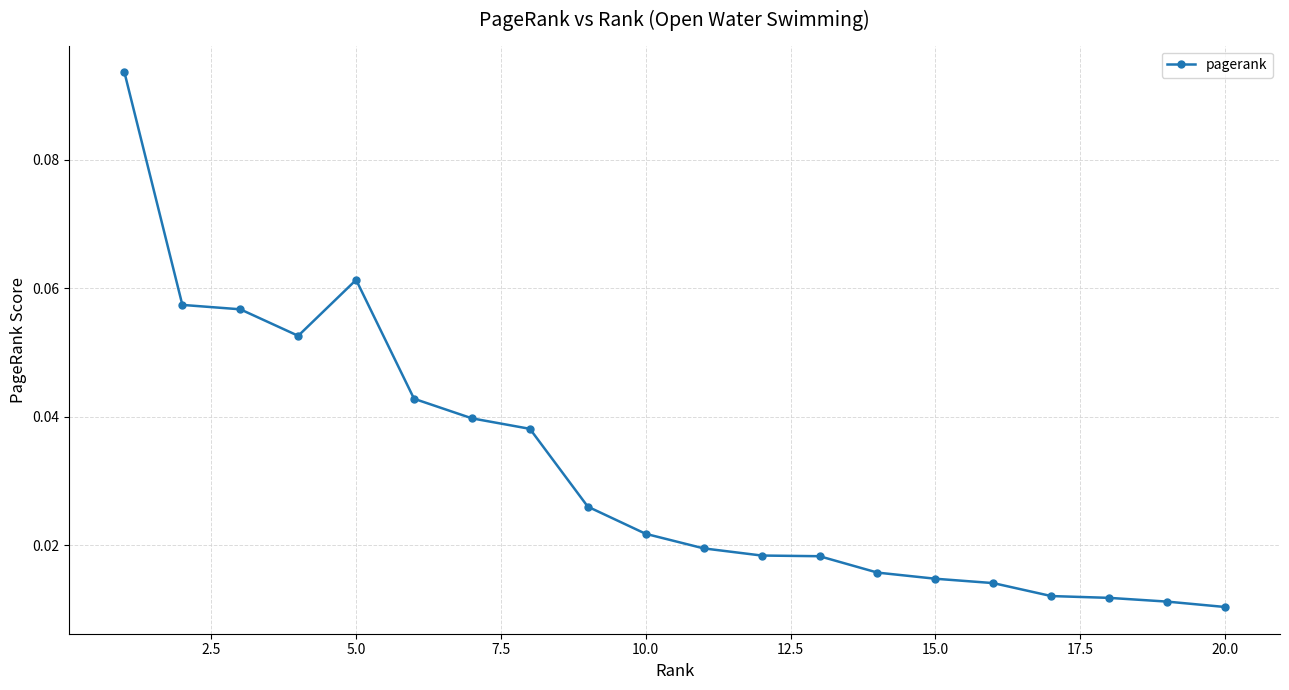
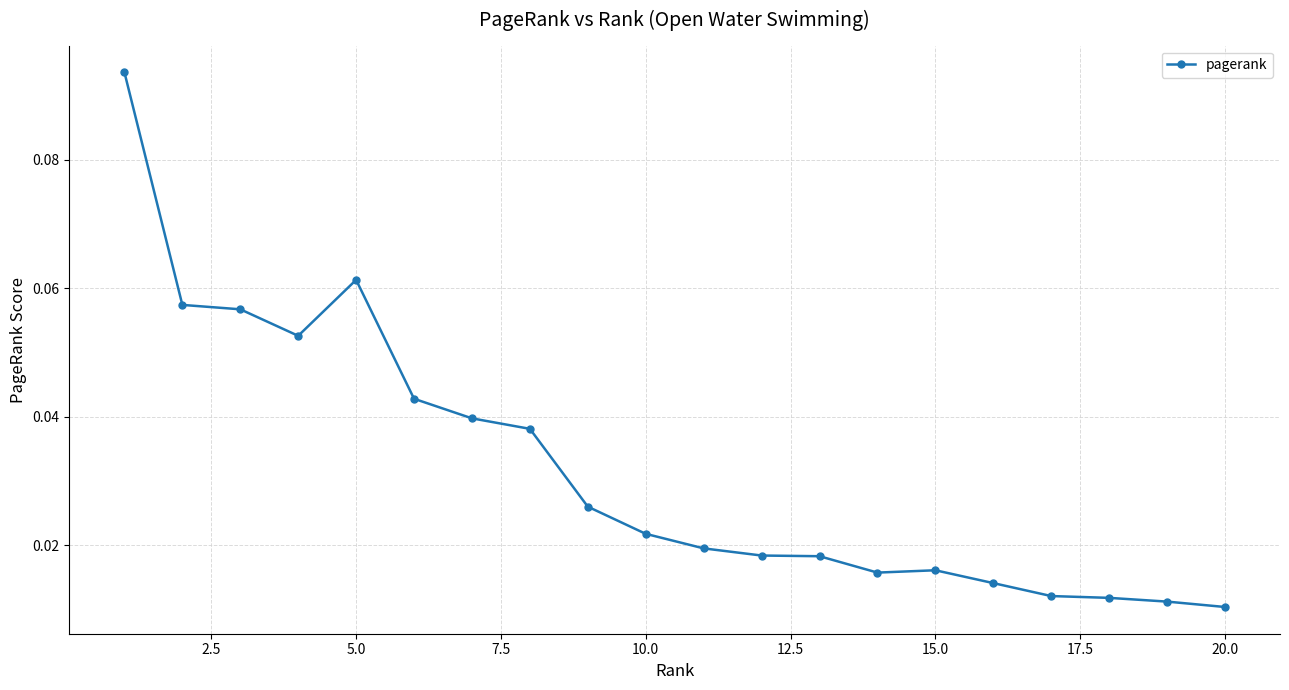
15.0: 0.015 -> 0.016
